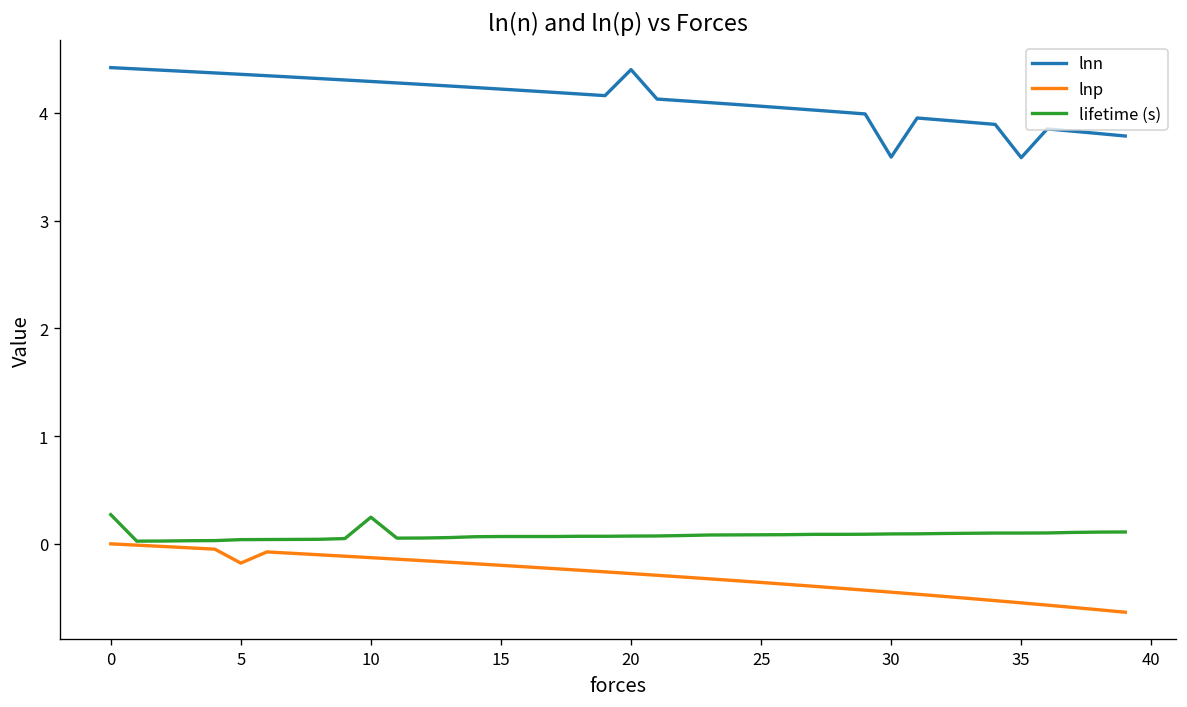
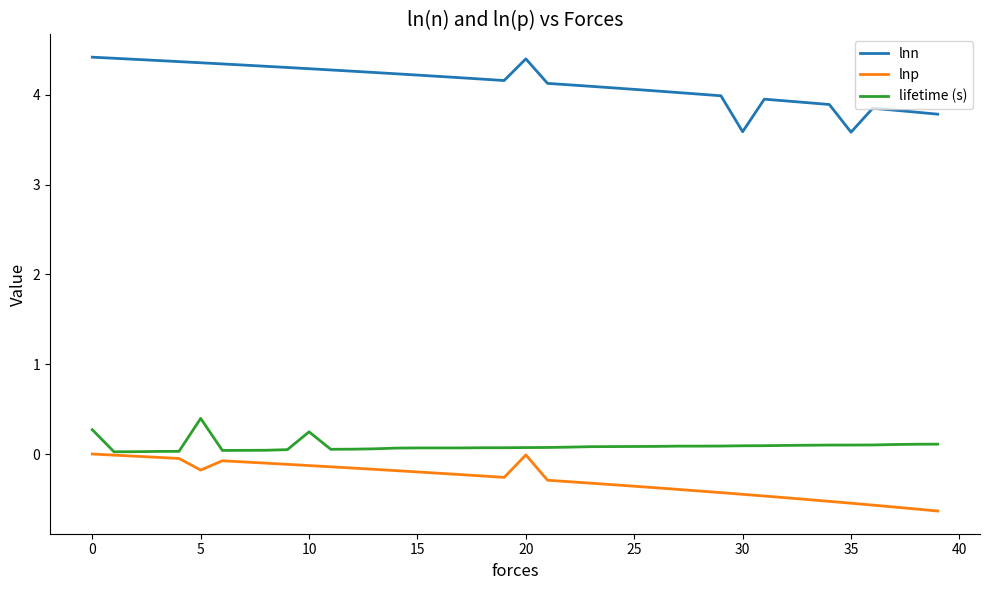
lifetime (s), 5: 0.0 -> 0.4
lnp, 20: -0.3 -> 0.0
